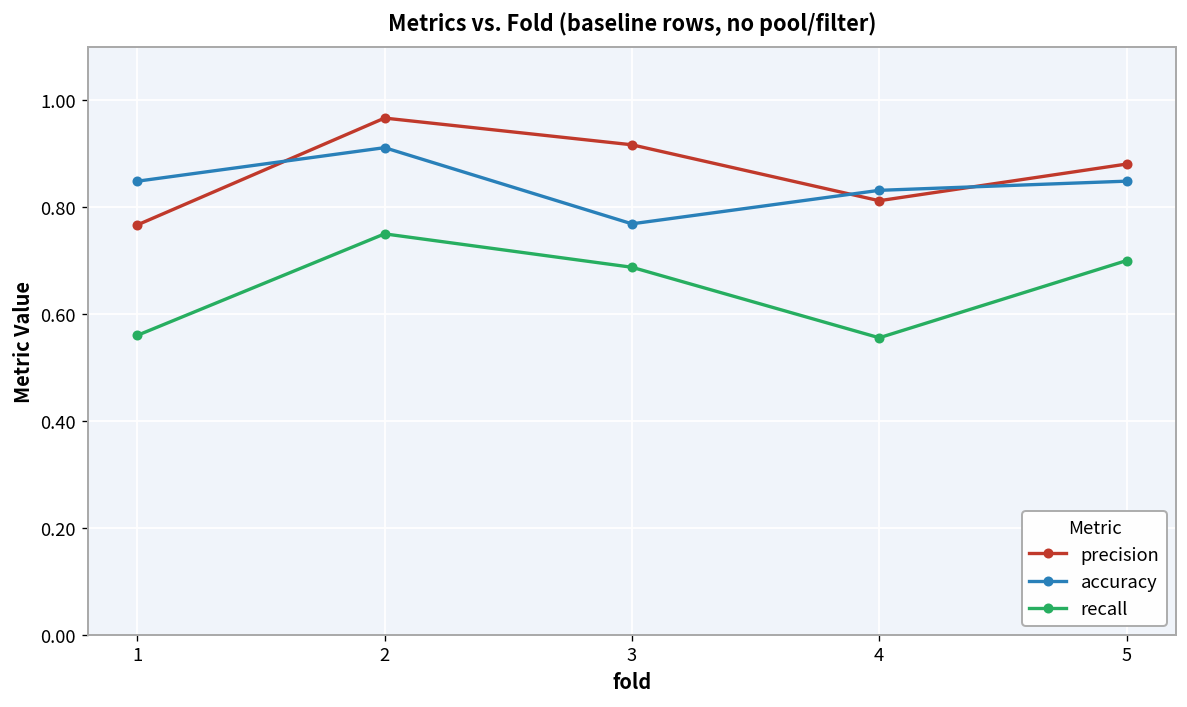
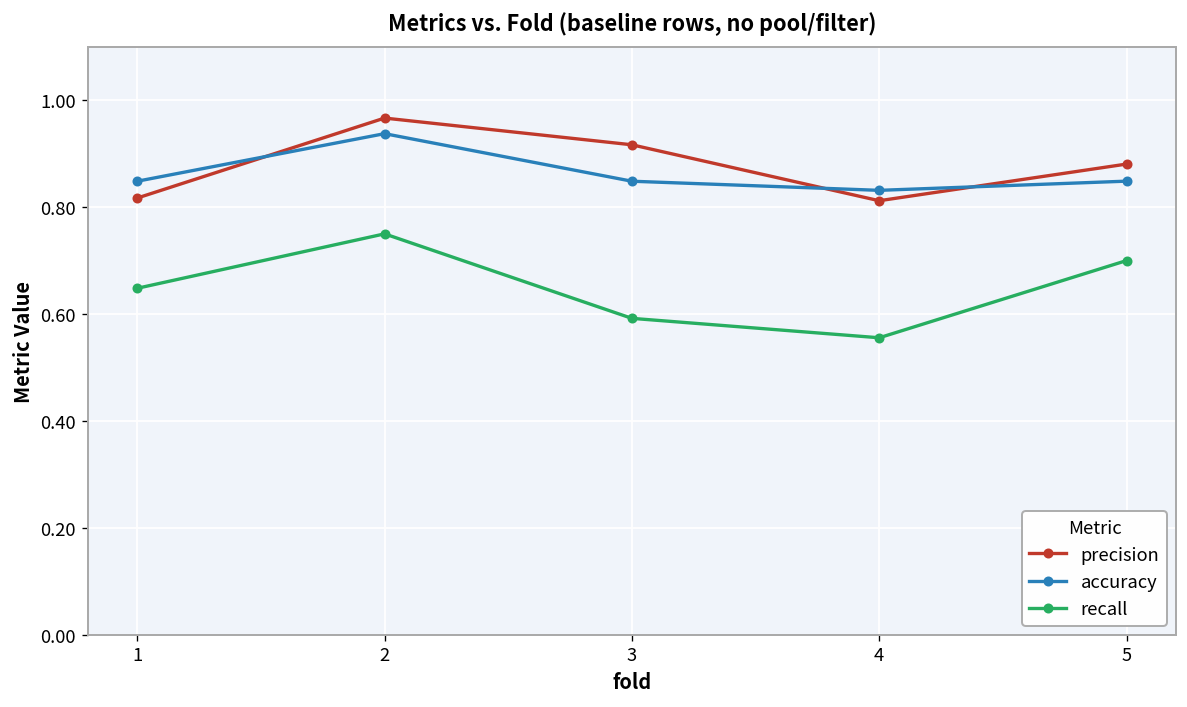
precision, 1: 0.77 -> 0.82
recall, 1: 0.56 -> 0.65
accuracy, 2: 0.91 -> 0.94
accuracy, 3: 0.77 -> 0.85
recall, 3: 0.69 -> 0.59
